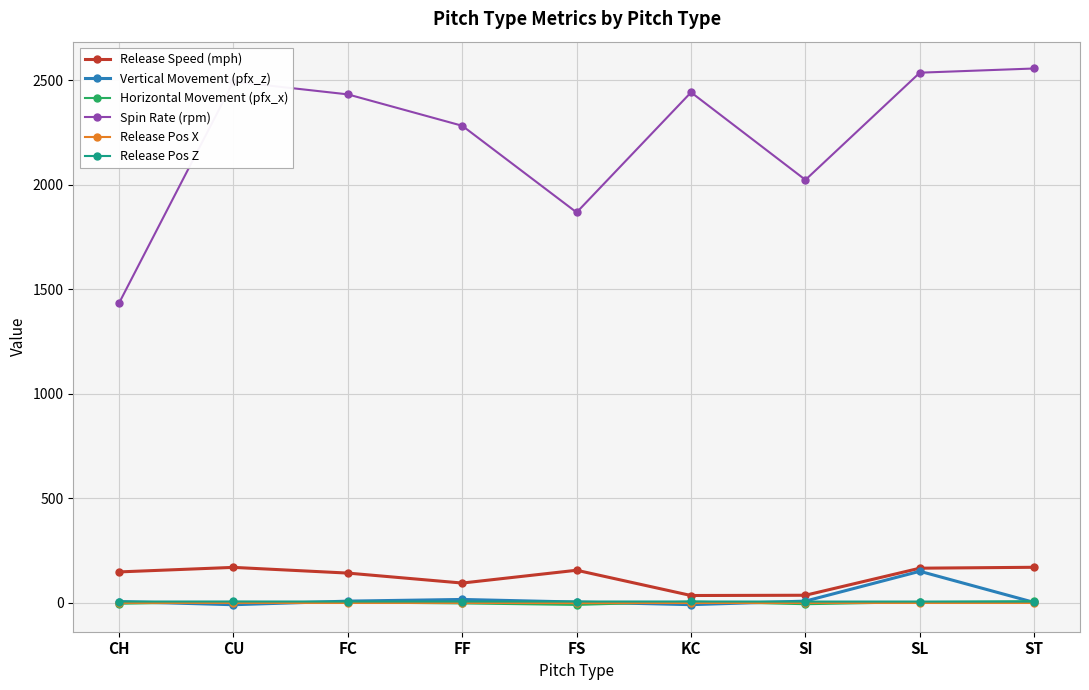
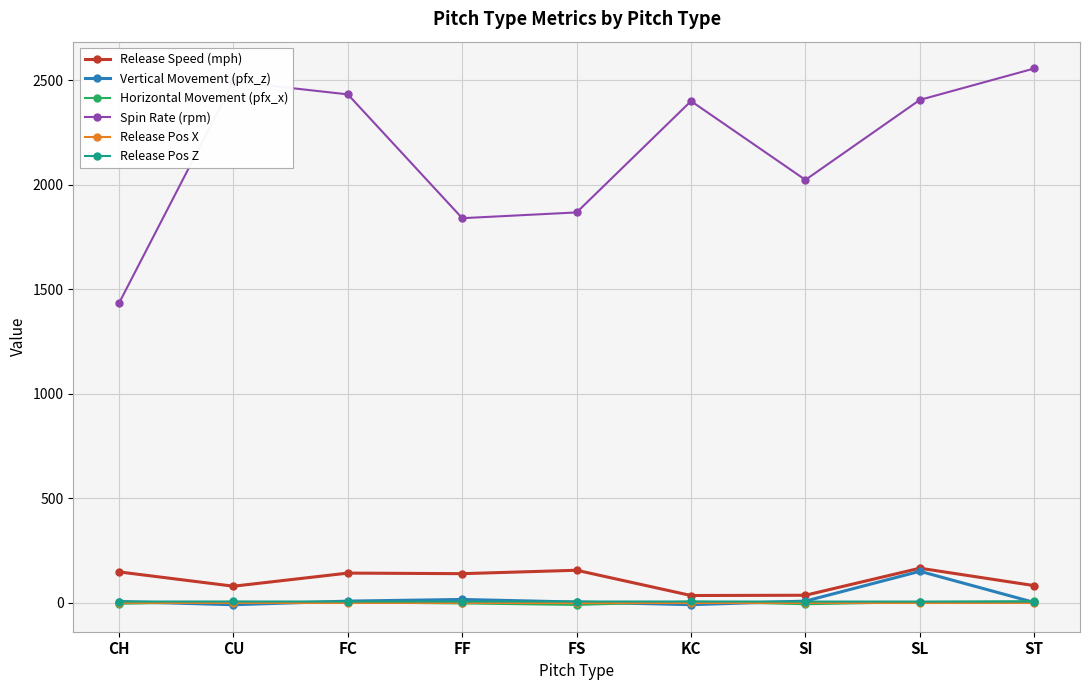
Release Speed (mph), CU: 170 -> 80
Release Speed (mph), FF: 90 -> 140
Spin Rate (rpm), FF: 2280 -> 1840
Spin Rate (rpm), KC: 2440 -> 2400
Spin Rate (rpm), SL: 2540 -> 2410
Release Speed (mph), ST: 170 -> 80
